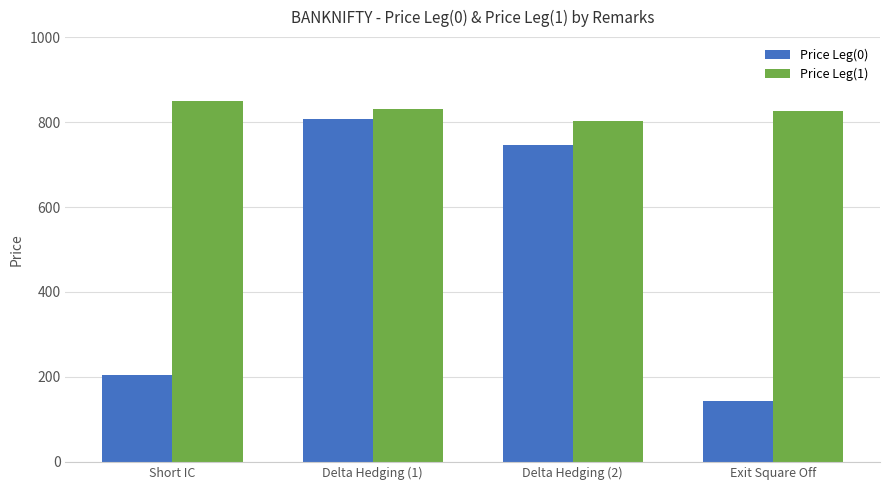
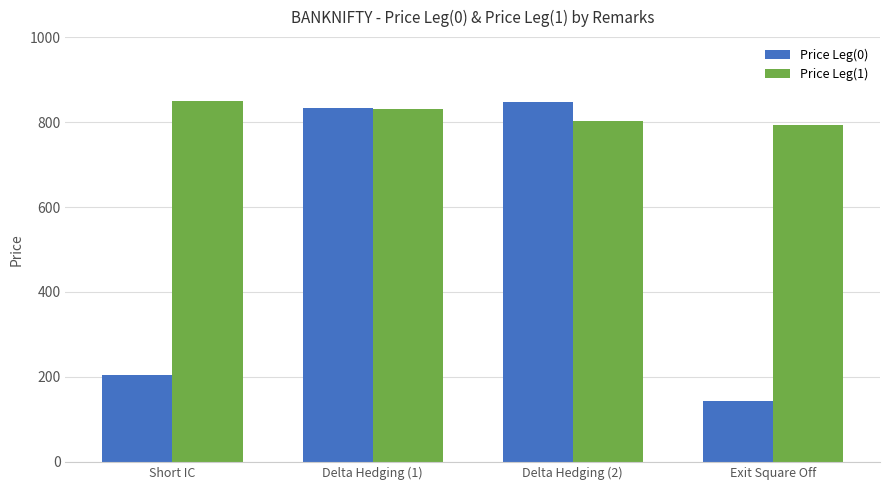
Price Leg(0), Delta Hedging (1): 810 -> 830
Price Leg(0), Delta Hedging (2): 750 -> 850
Price Leg(1), Exit Square Off: 830 -> 790
